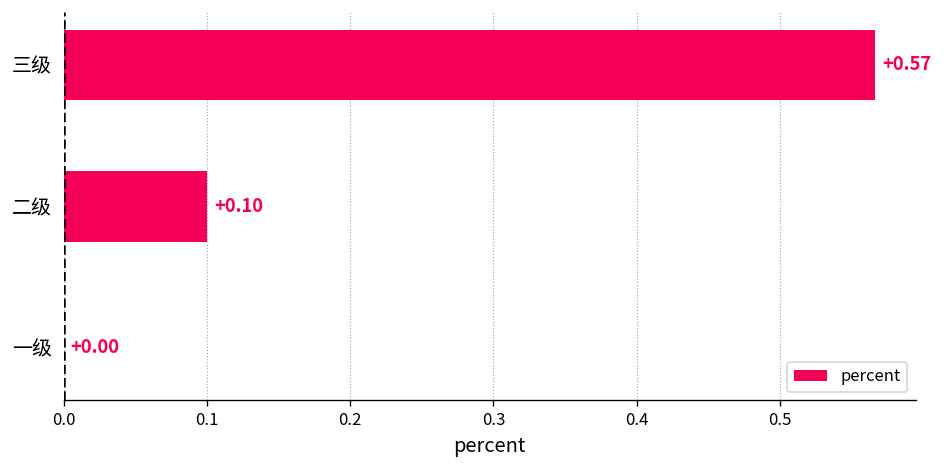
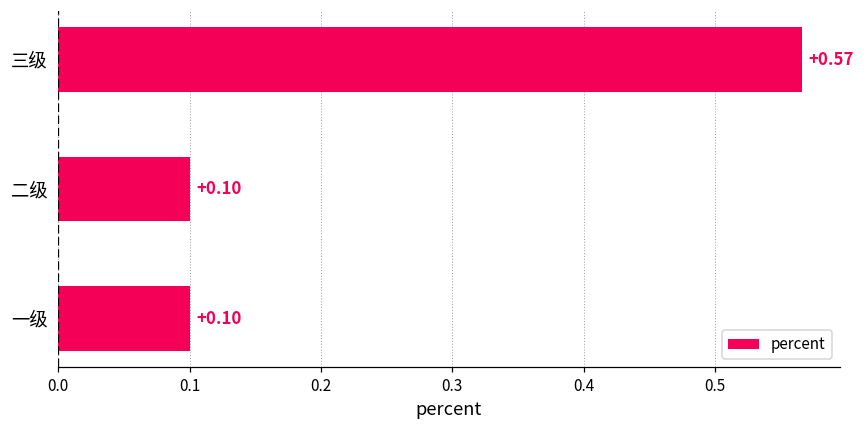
一级: +0.00 -> +0.10
